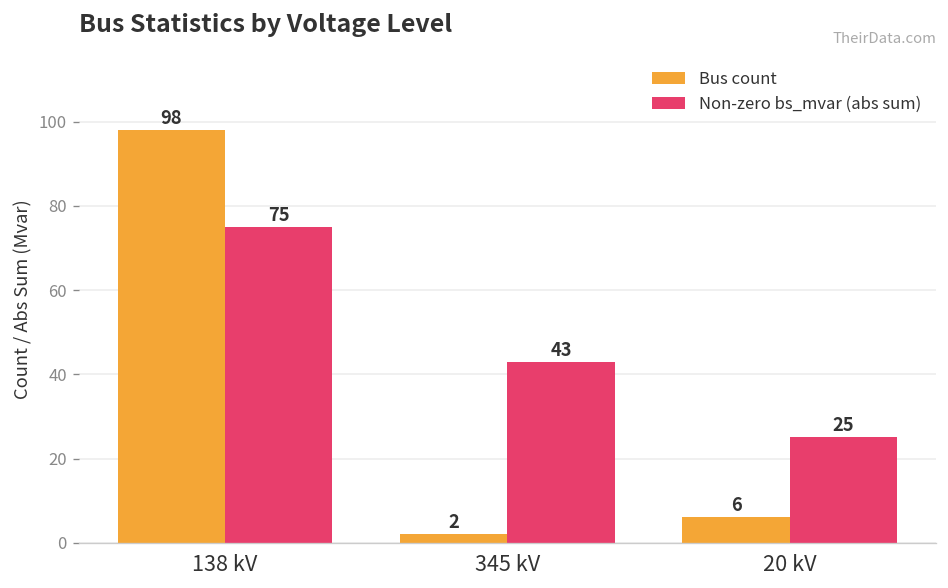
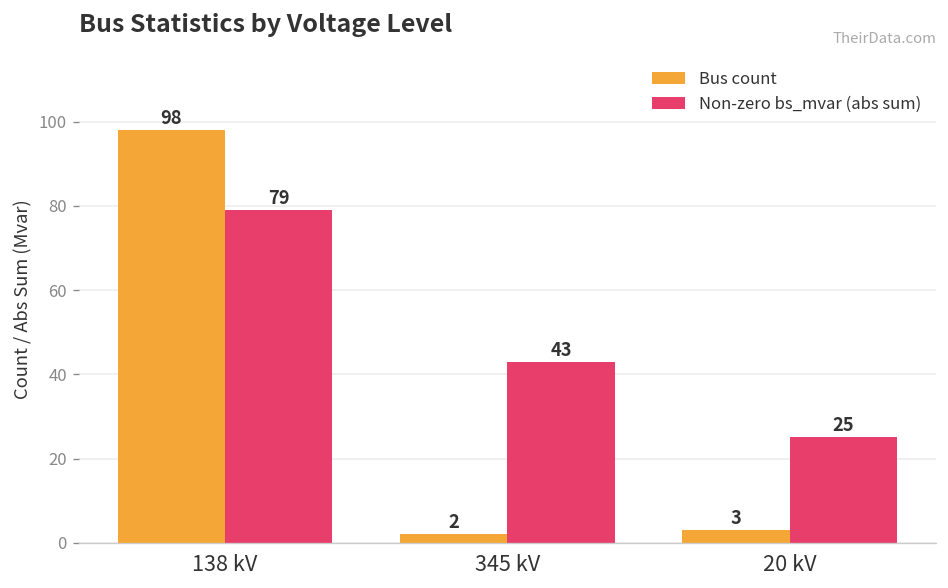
Non-zero bs_mvar (abs sum), 138 kV: 75 -> 79
Bus count, 20 kV: 6 -> 3
